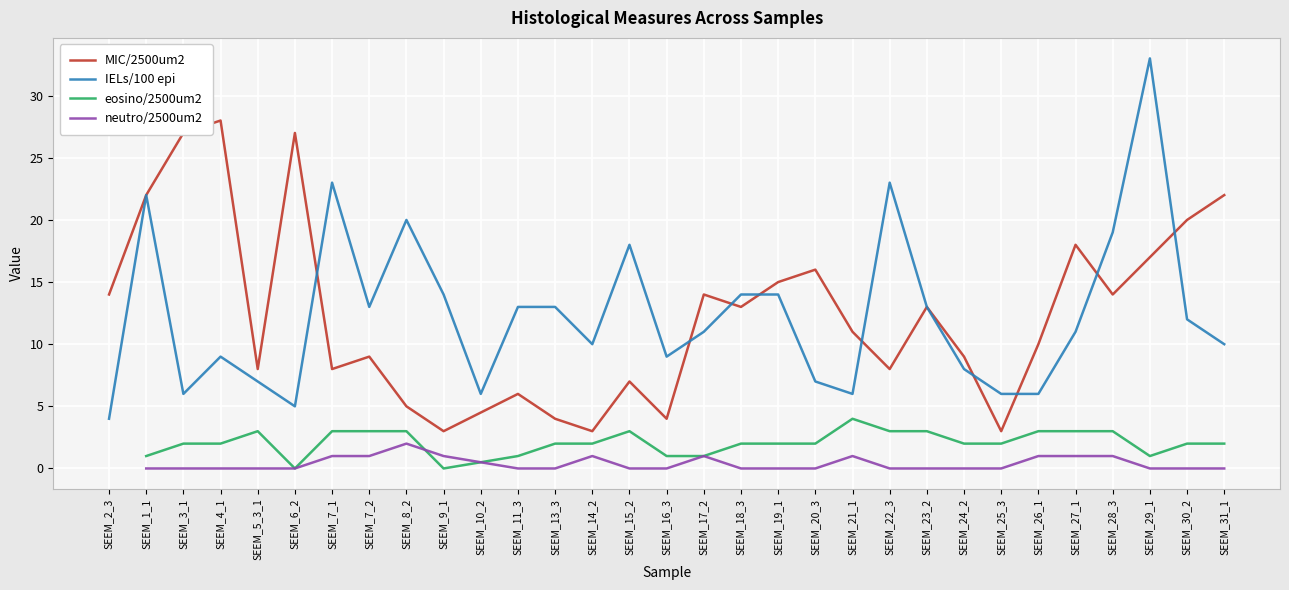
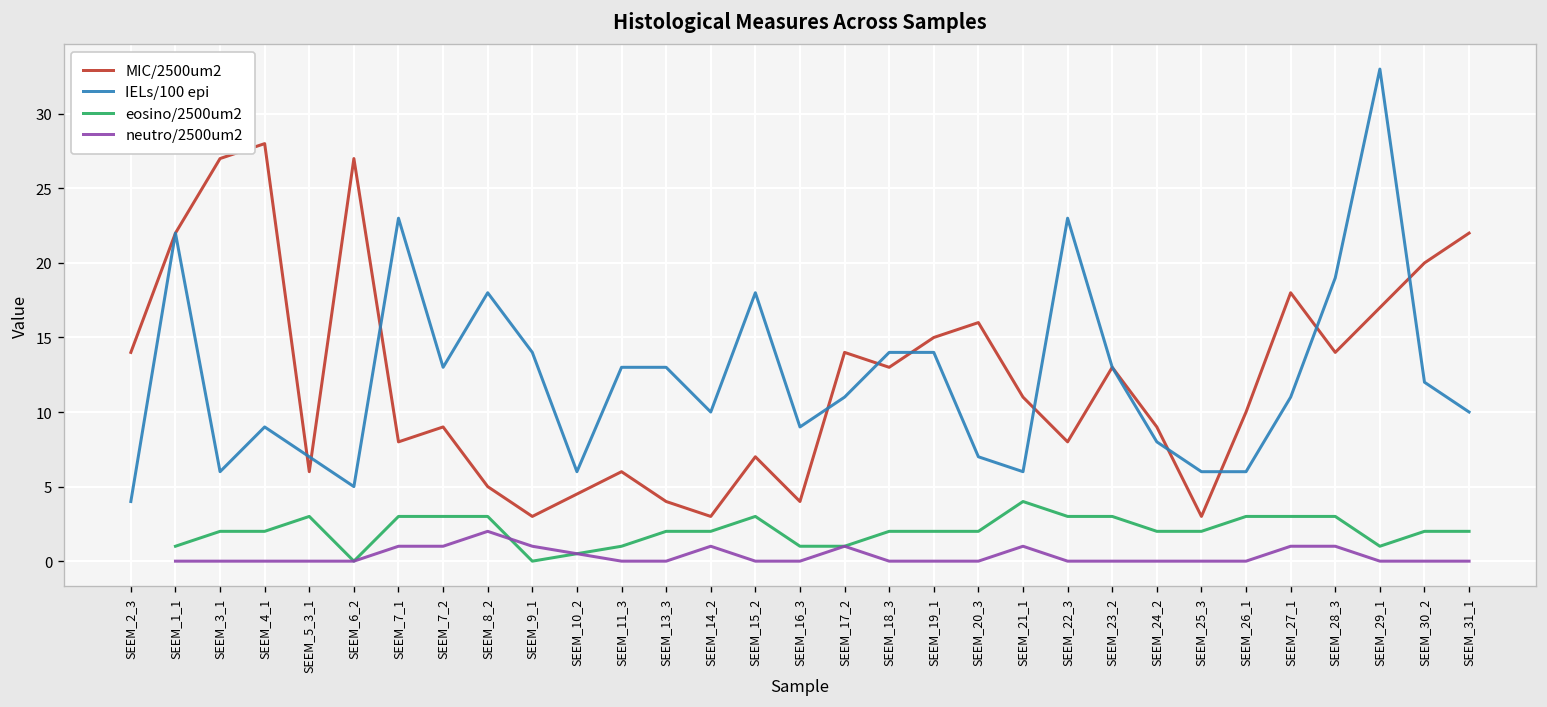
MIC/2500um2, SEEM_5_3_1: 8 -> 6
IELs/100 epi, SEEM_8_2: 20 -> 18
neutro/2500um2, SEEM_26_1: 1 -> 0
